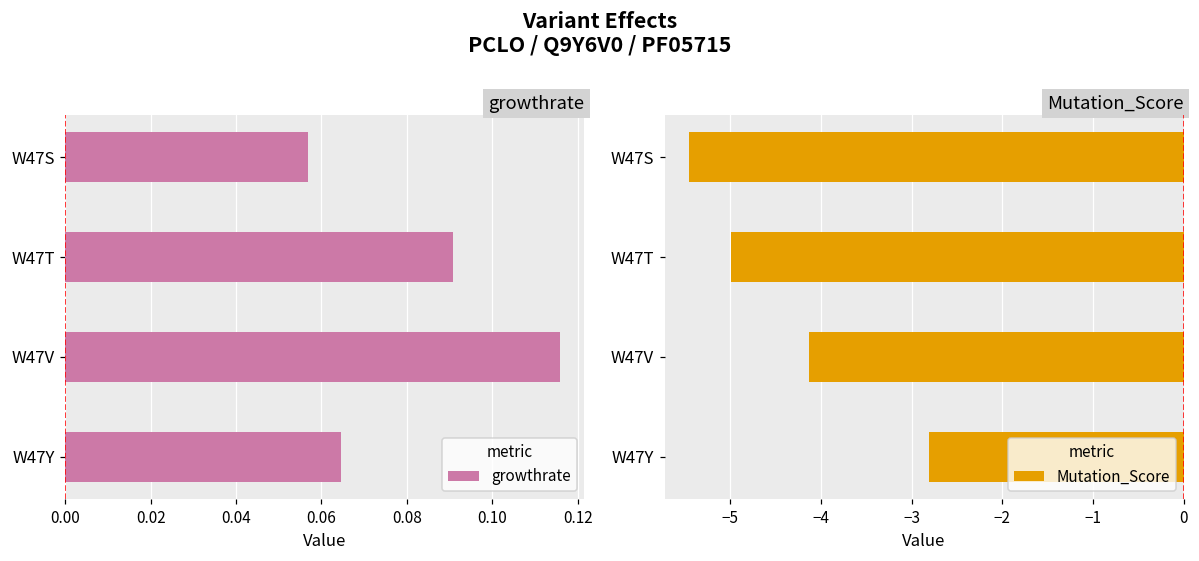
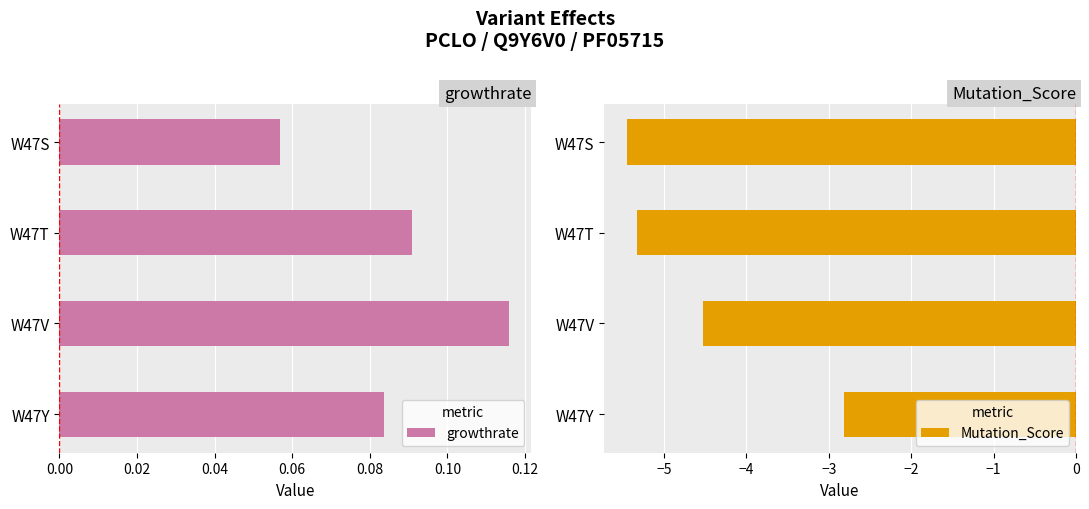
growthrate, W47Y: 0.064 -> 0.084
Mutation_Score, W47T: -5.0 -> -5.3
Mutation_Score, W47V: -4.1 -> -4.5
